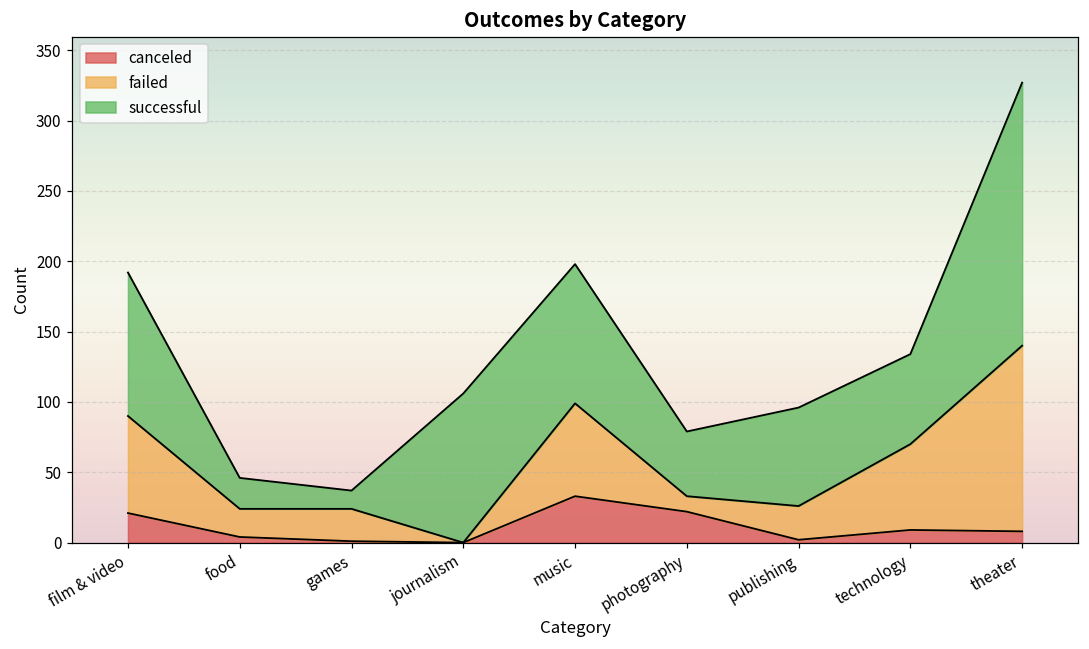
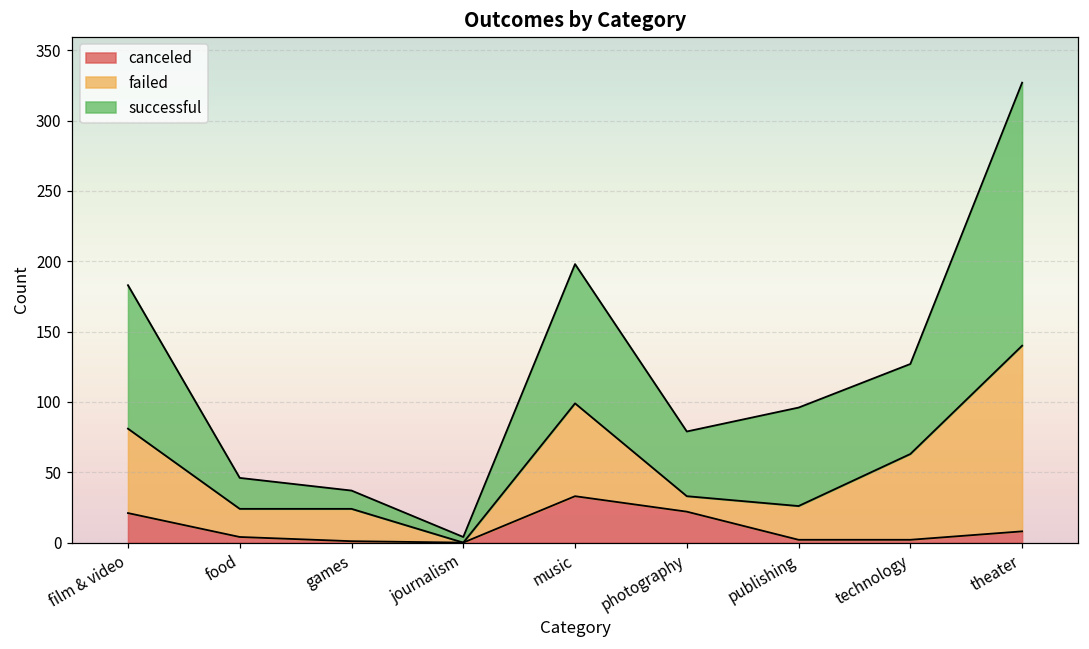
failed, film & video: 69 -> 60
successful, journalism: 106 -> 4
canceled, technology: 9 -> 2
